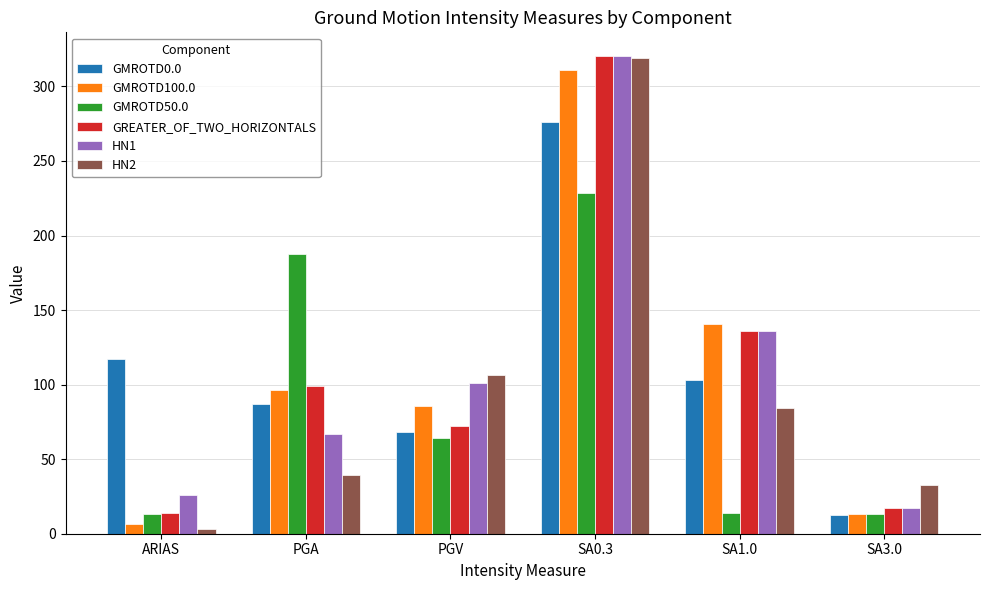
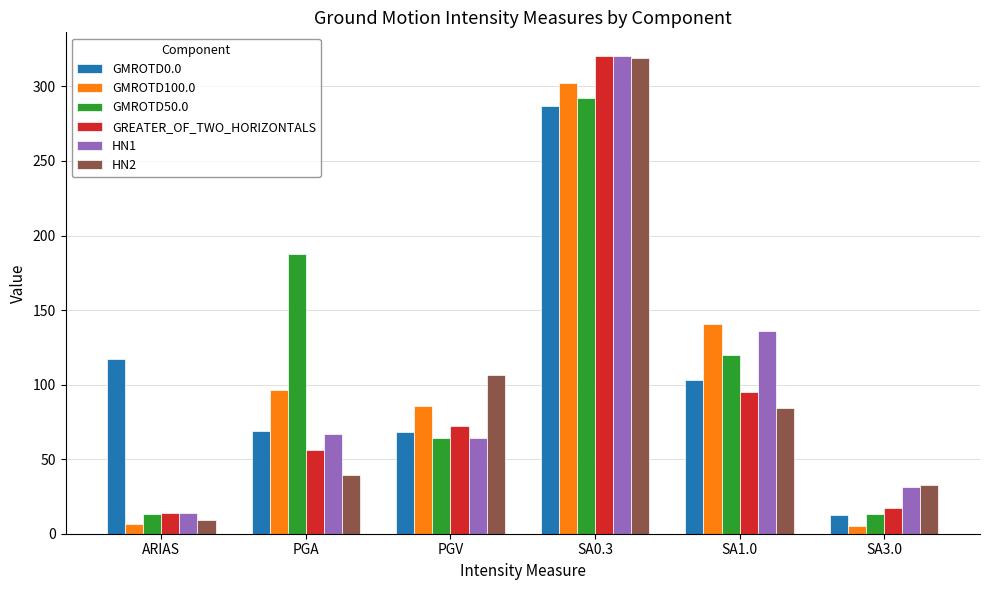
HN1, ARIAS: 26 -> 14
HN2, ARIAS: 3 -> 9
GMROTD0.0, PGA: 87 -> 69
GREATER_OF_TWO_HORIZONTALS, PGA: 99 -> 56
HN1, PGV: 101 -> 64
GMROTD0.0, SA0.3: 276 -> 287
GMROTD100.0, SA0.3: 311 -> 303
GMROTD50.0, SA0.3: 228 -> 293
GMROTD50.0, SA1.0: 14 -> 120
GREATER_OF_TWO_HORIZONTALS, SA1.0: 136 -> 95
GMROTD100.0, SA3.0: 13 -> 5
HN1, SA3.0: 17 -> 31
